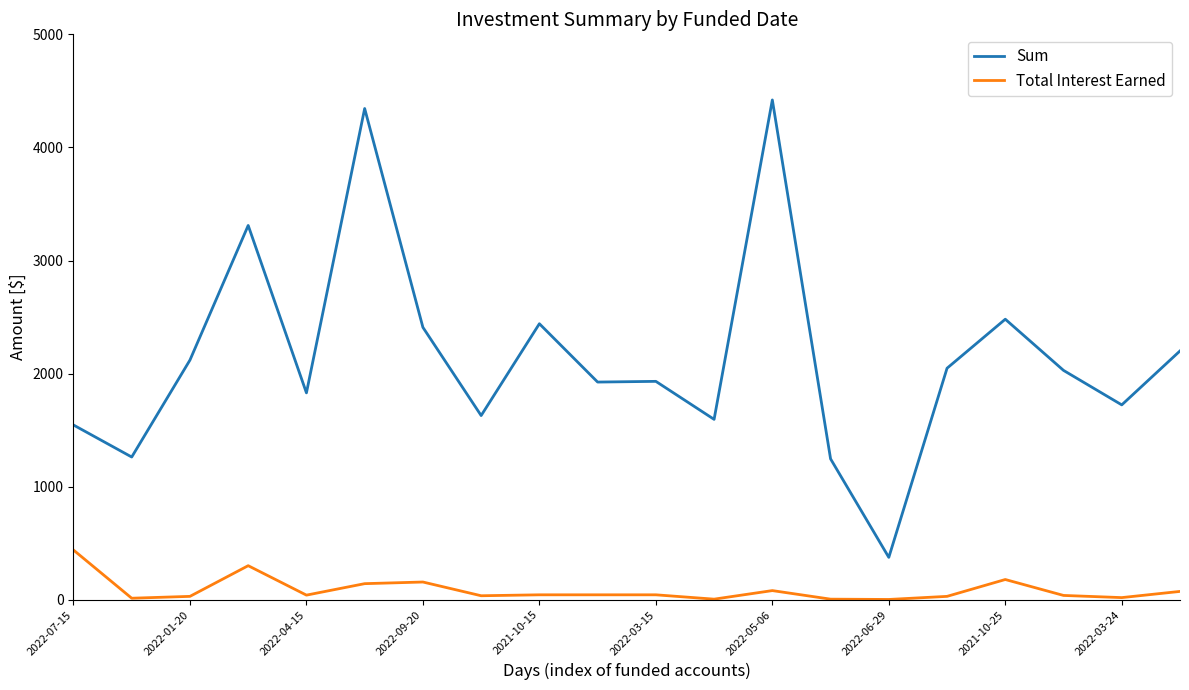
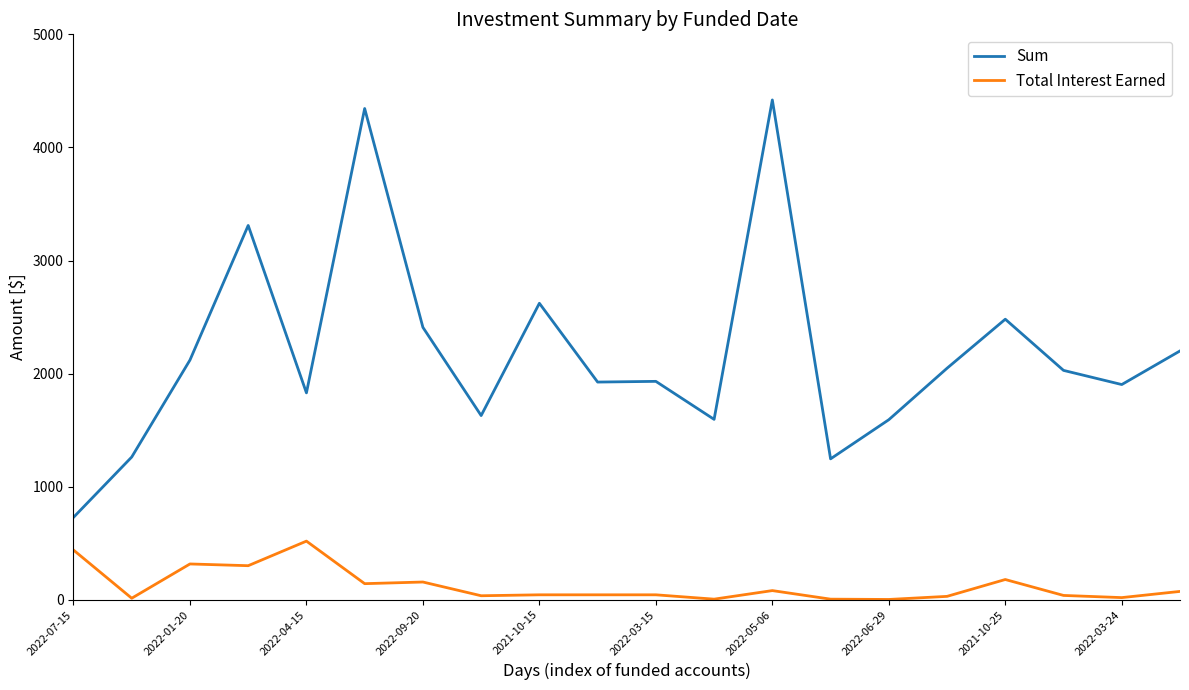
Sum, 2022-07-15: 1550 -> 730
Total Interest Earned, 2022-01-20: 30 -> 320
Total Interest Earned, 2022-04-15: 40 -> 520
Sum, 2021-10-15: 2440 -> 2620
Sum, 2022-06-29: 370 -> 1590
Sum, 2022-03-24: 1720 -> 1900
